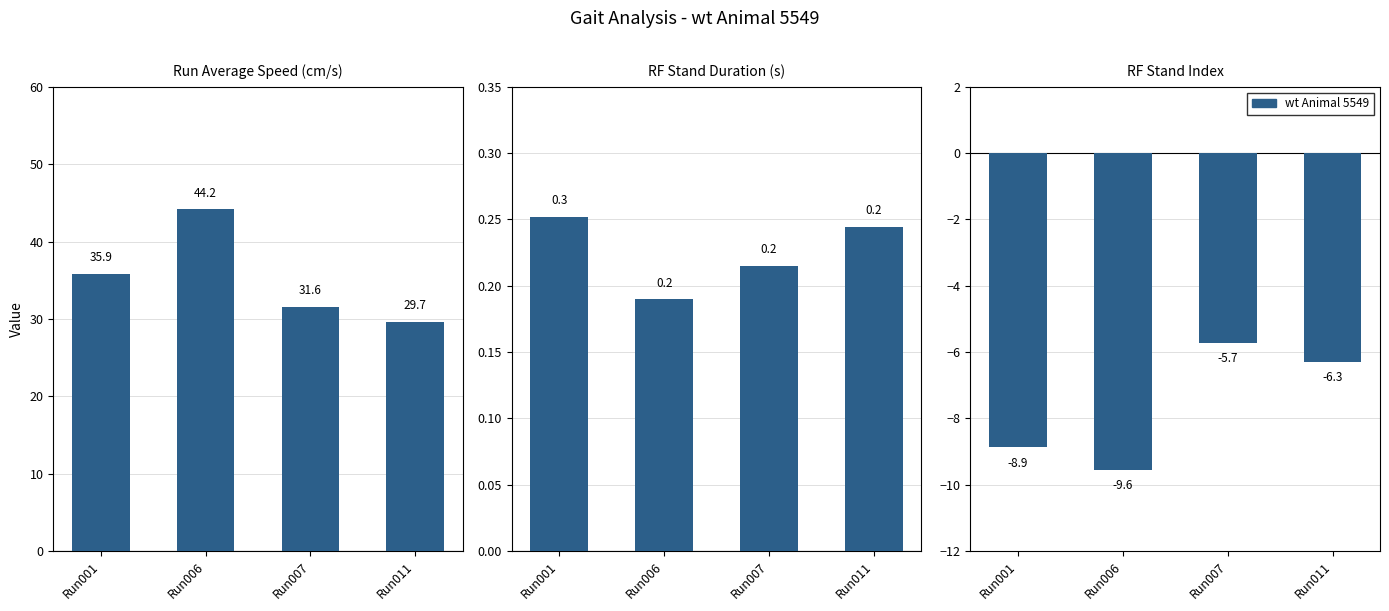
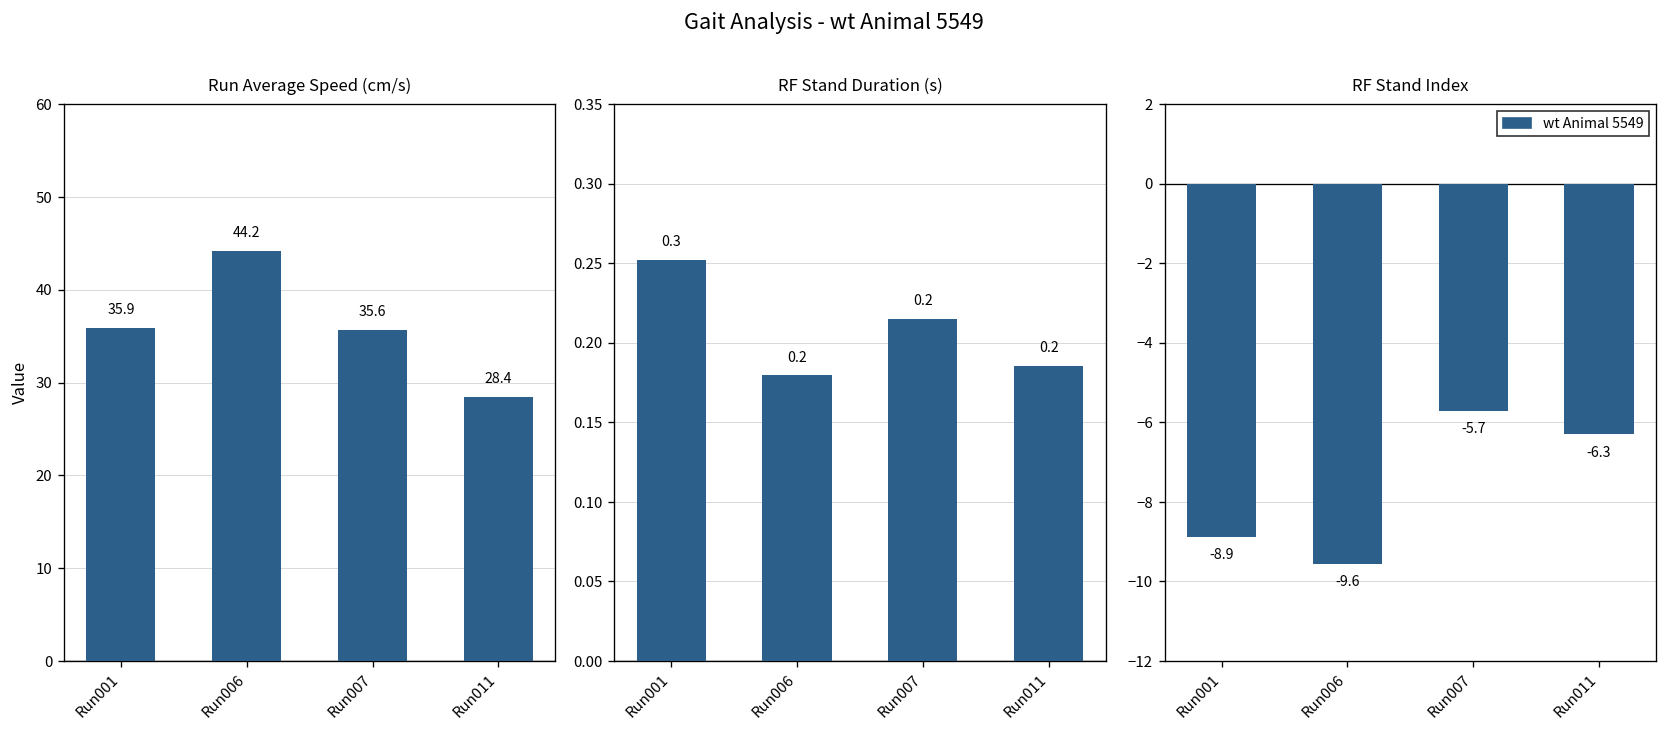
Run Average Speed (cm/s), Run007: 31.6 -> 35.6
Run Average Speed (cm/s), Run011: 29.7 -> 28.4
RF Stand Duration (s), Run006: 0.190 -> 0.179
RF Stand Duration (s), Run011: 0.245 -> 0.185
